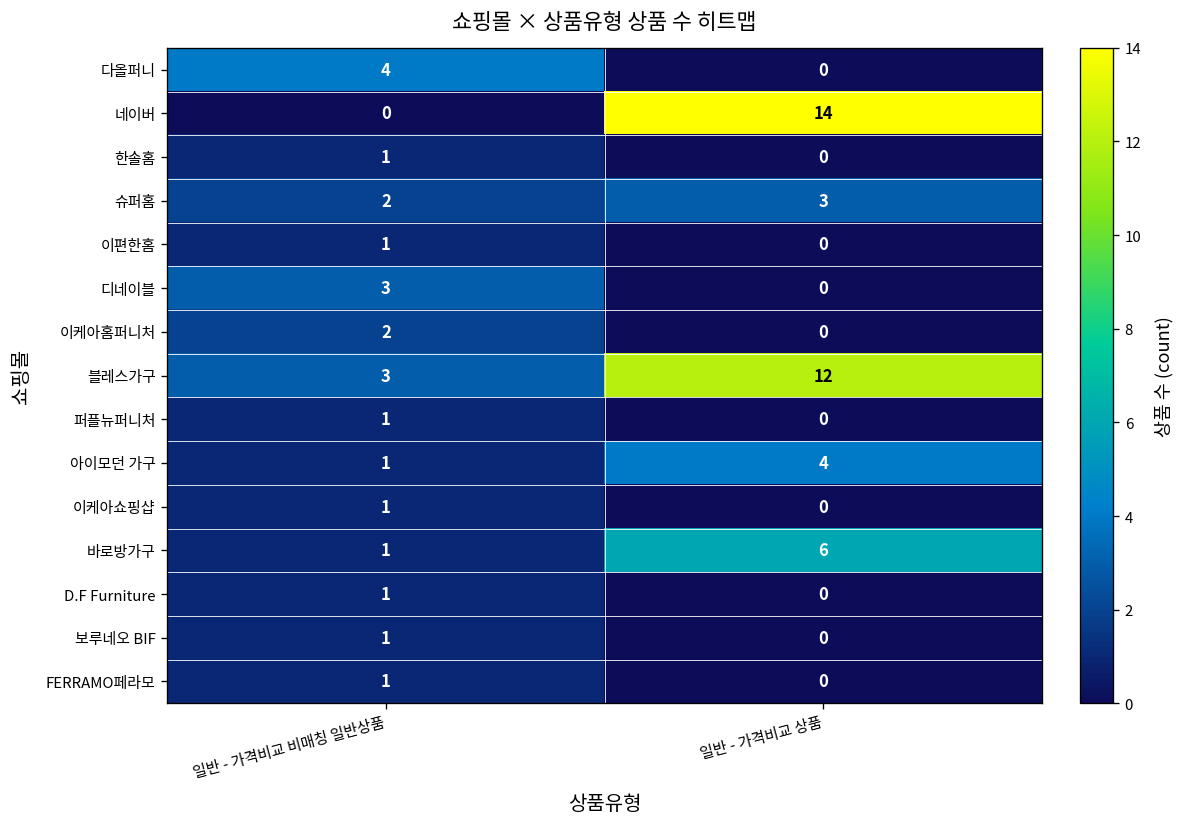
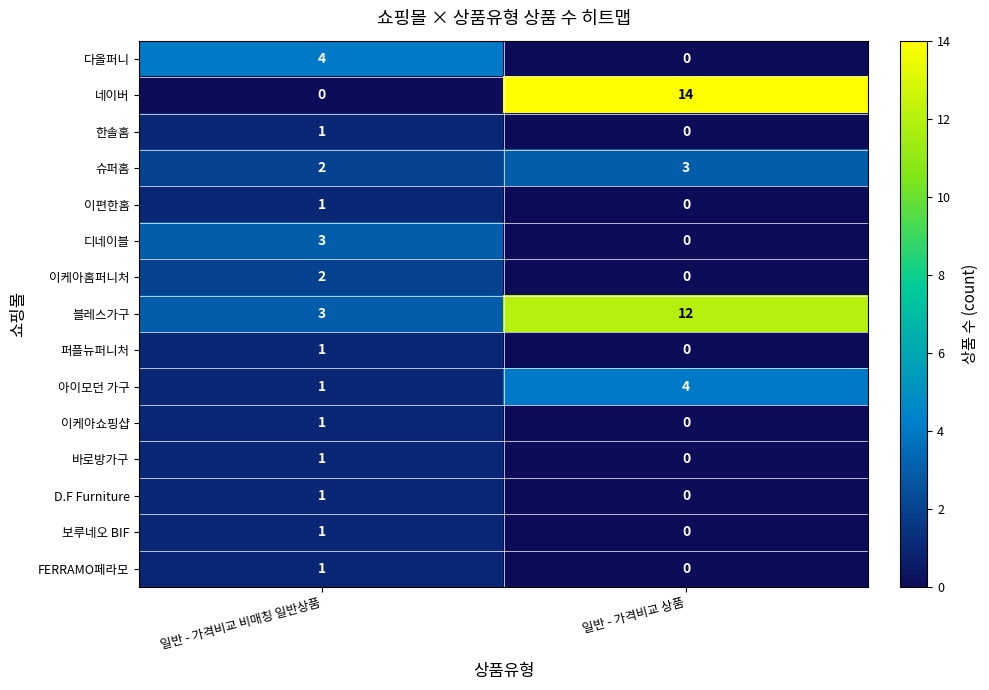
바로방가구, 일반 - 가격비교 상품: 6 -> 0
